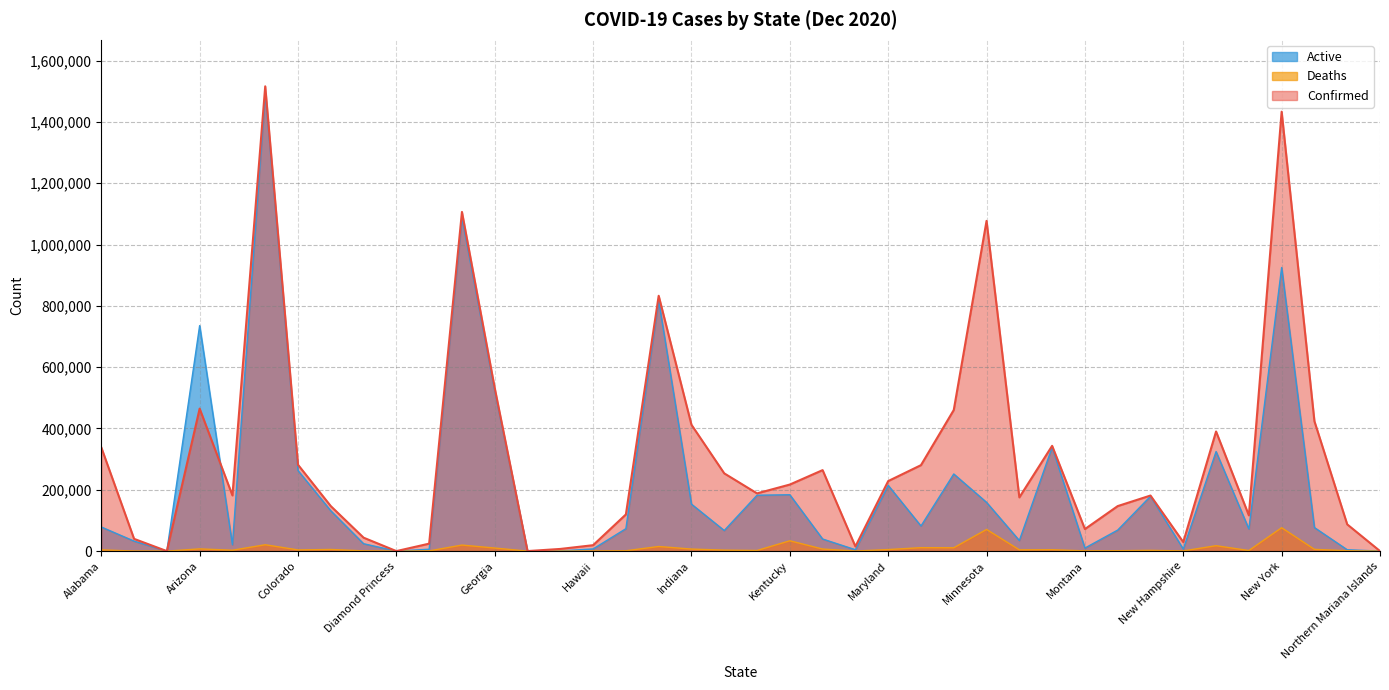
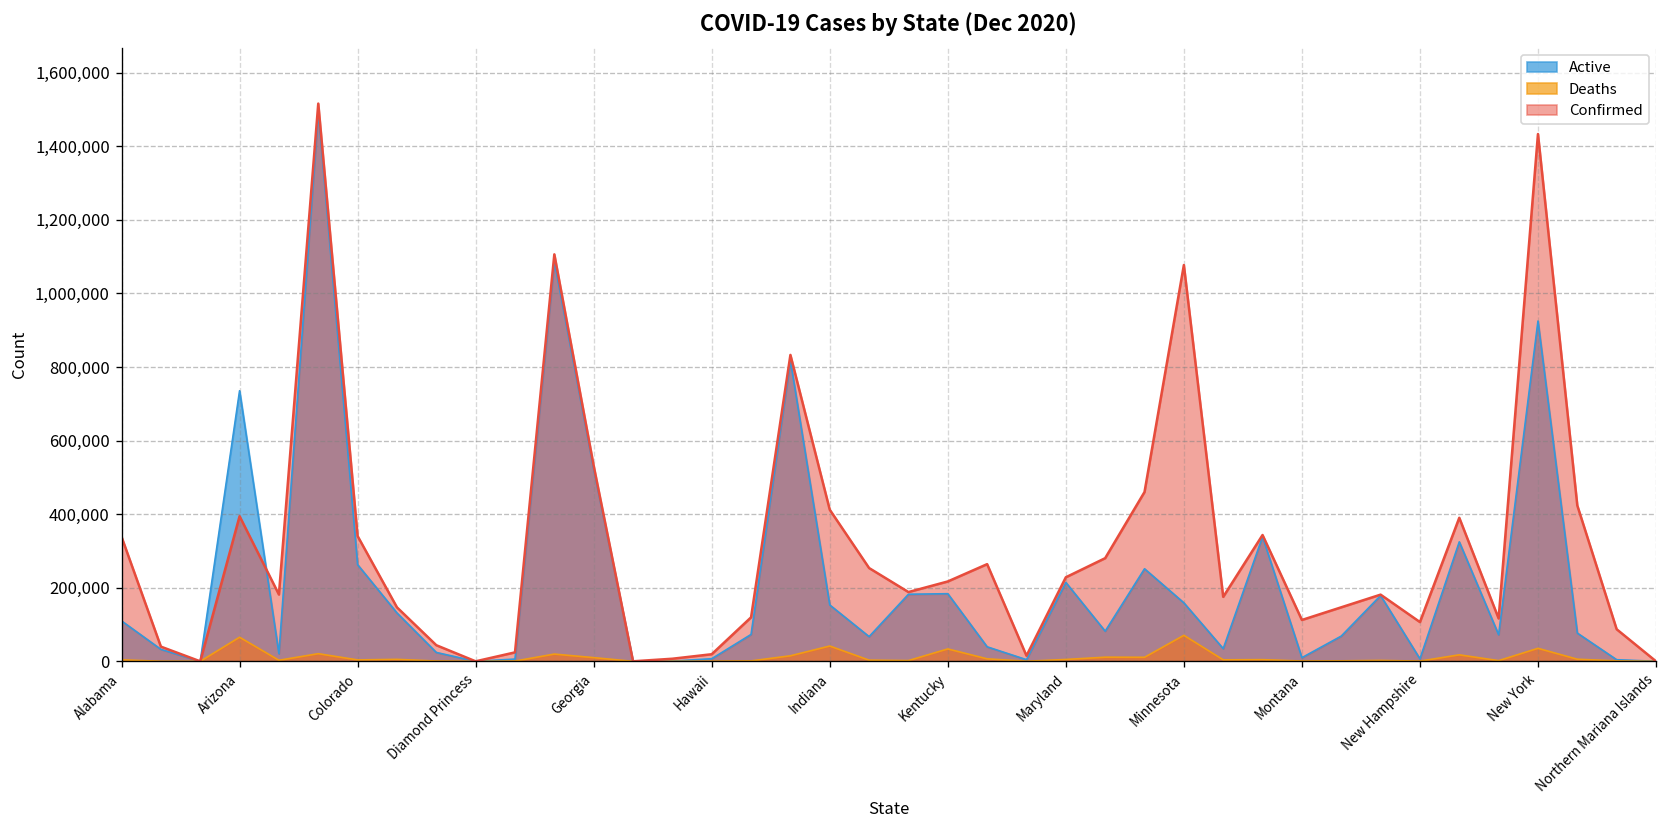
Active, Alabama: 80,000 -> 110,000
Deaths, Arizona: 10,000 -> 70,000
Confirmed, Arizona: 460,000 -> 390,000
Confirmed, Colorado: 280,000 -> 340,000
Deaths, Indiana: 10,000 -> 40,000
Confirmed, Montana: 70,000 -> 110,000
Confirmed, New Hampshire: 30,000 -> 110,000
Deaths, New York: 80,000 -> 40,000
